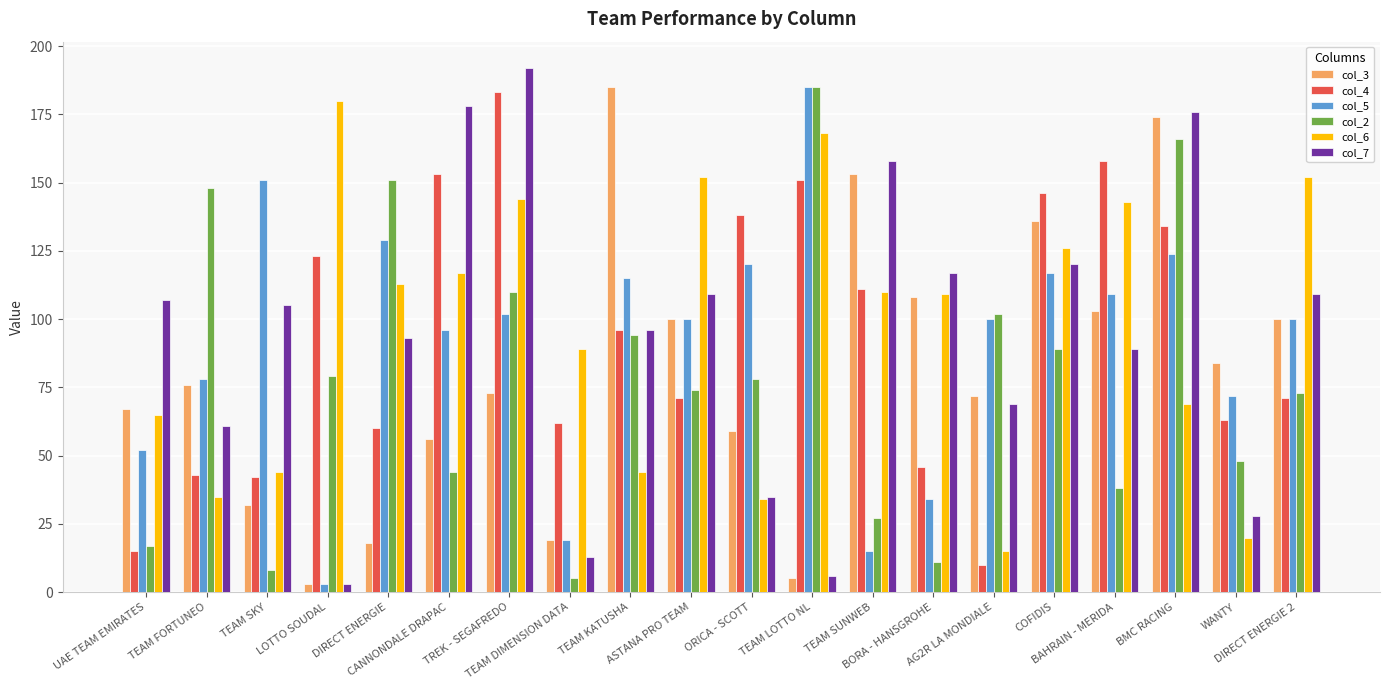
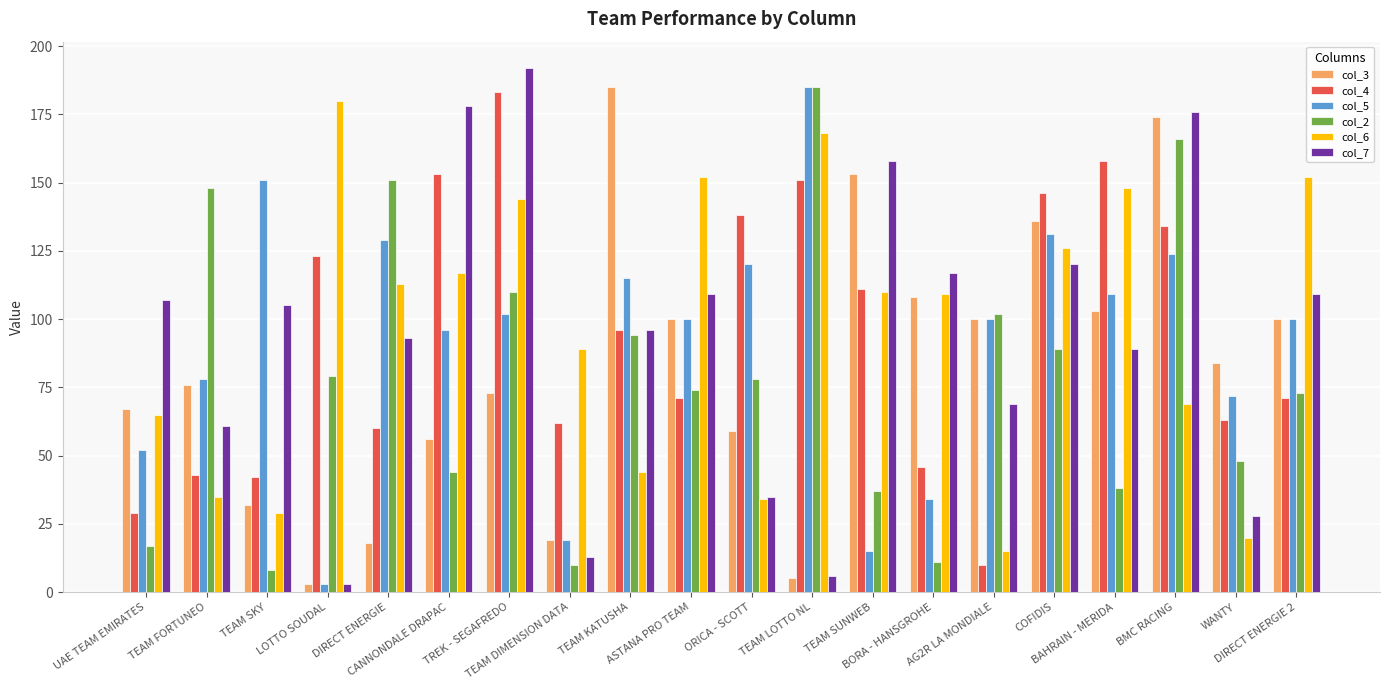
col_4, UAE TEAM EMIRATES: 15 -> 29
col_6, TEAM SKY: 44 -> 29
col_2, TEAM DIMENSION DATA: 5 -> 10
col_2, TEAM SUNWEB: 27 -> 37
col_3, AG2R LA MONDIALE: 72 -> 100
col_5, COFIDIS: 117 -> 131
col_6, BAHRAIN - MERIDA: 143 -> 148
